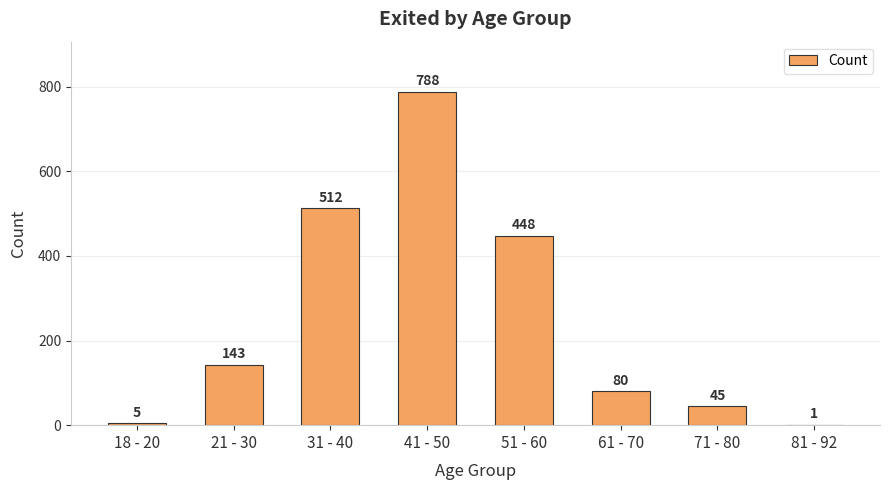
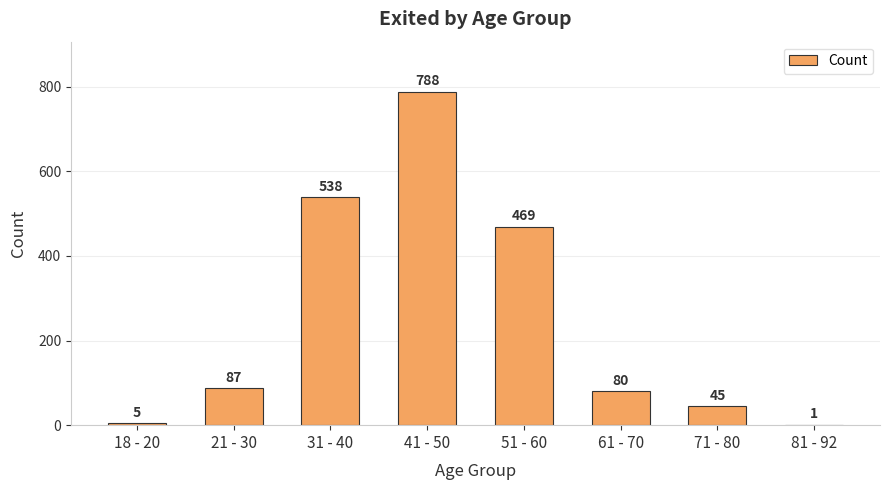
21 - 30: 143 -> 87
31 - 40: 512 -> 538
51 - 60: 448 -> 469
